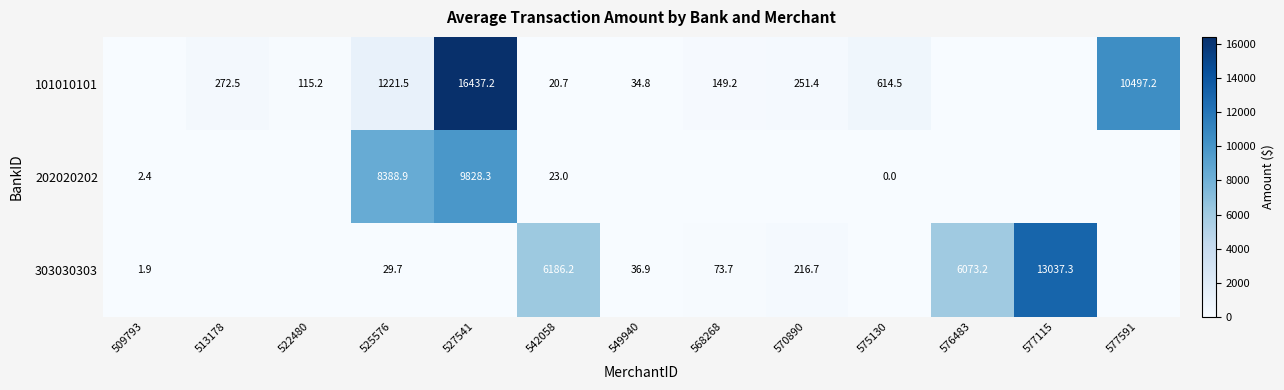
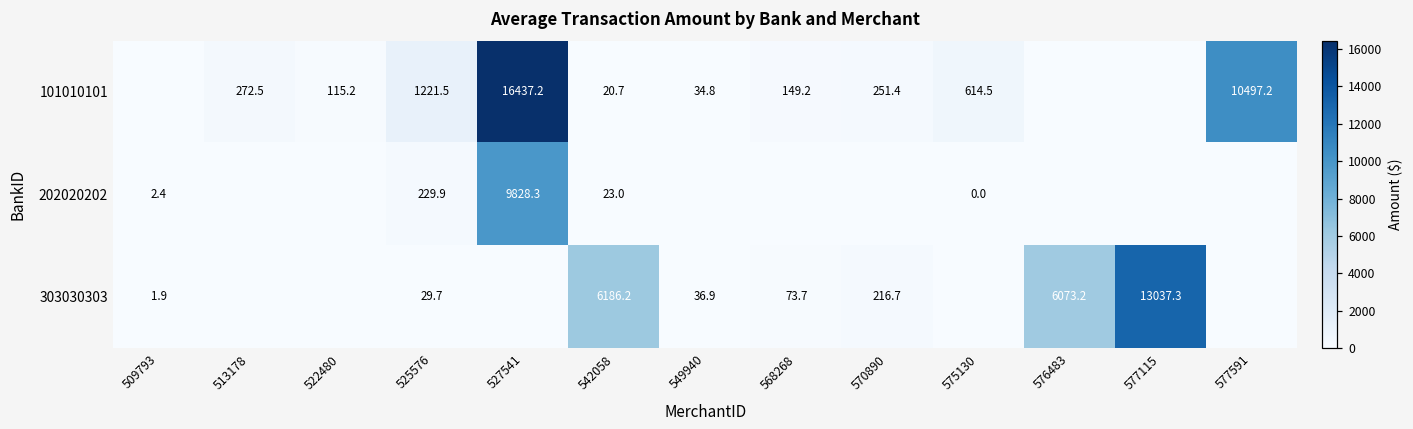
202020202, 525576: 8388.9 -> 229.9
